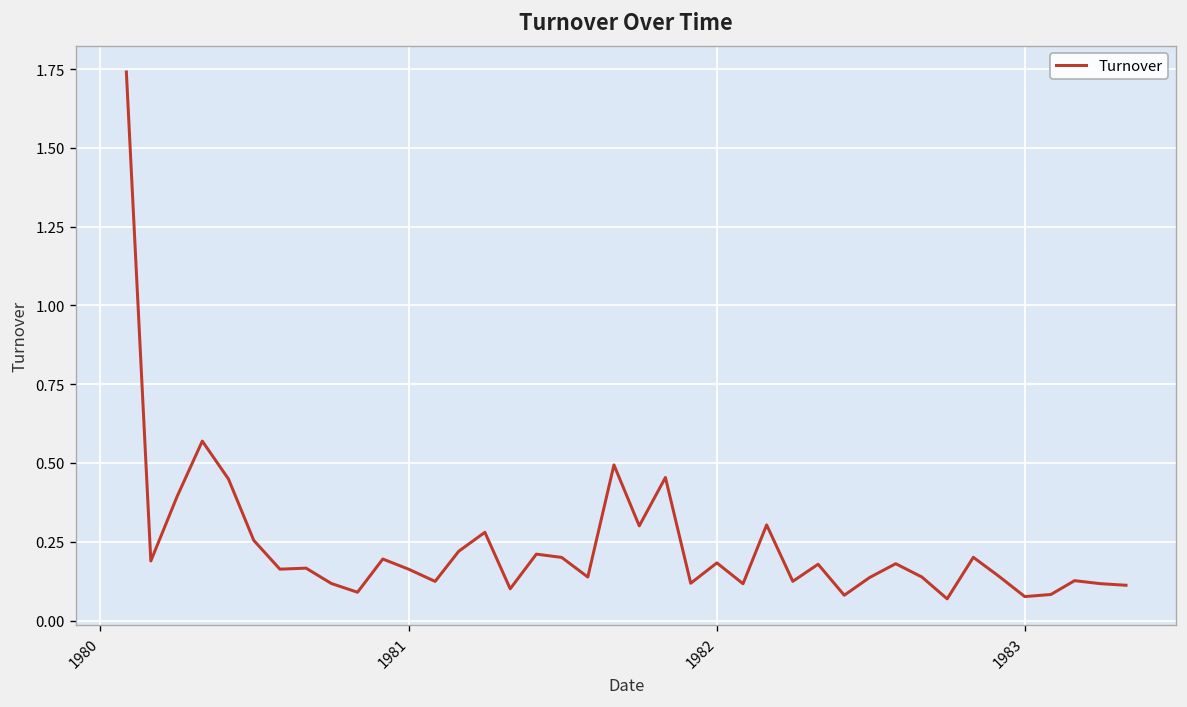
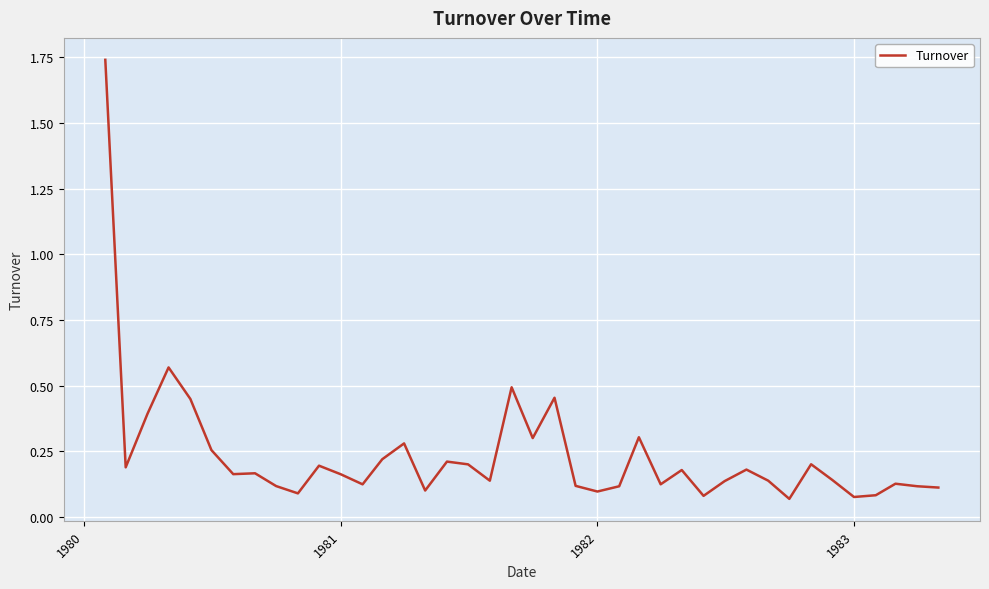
1982: 0.18 -> 0.10
